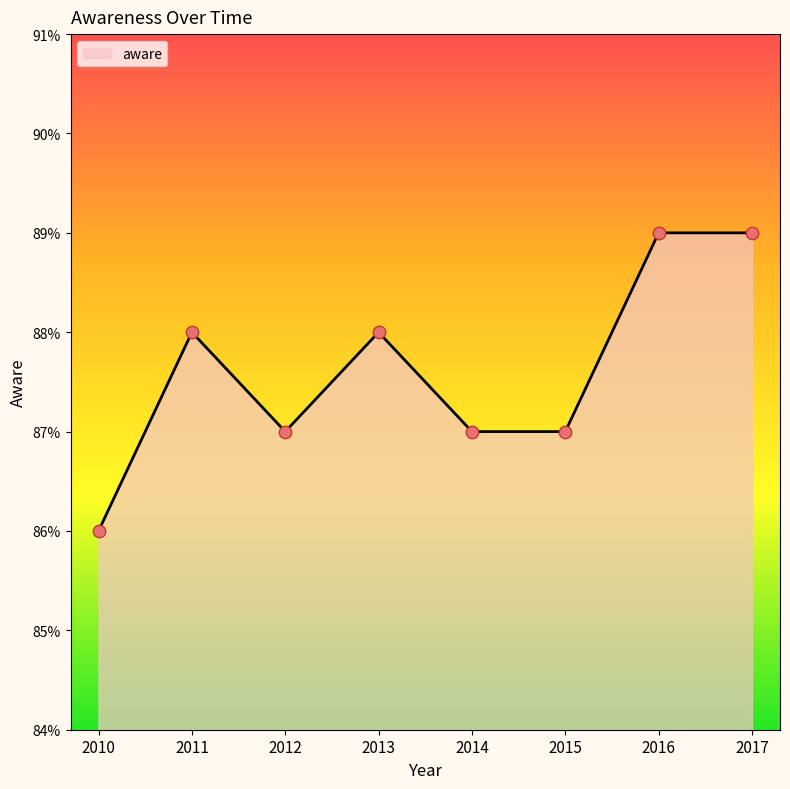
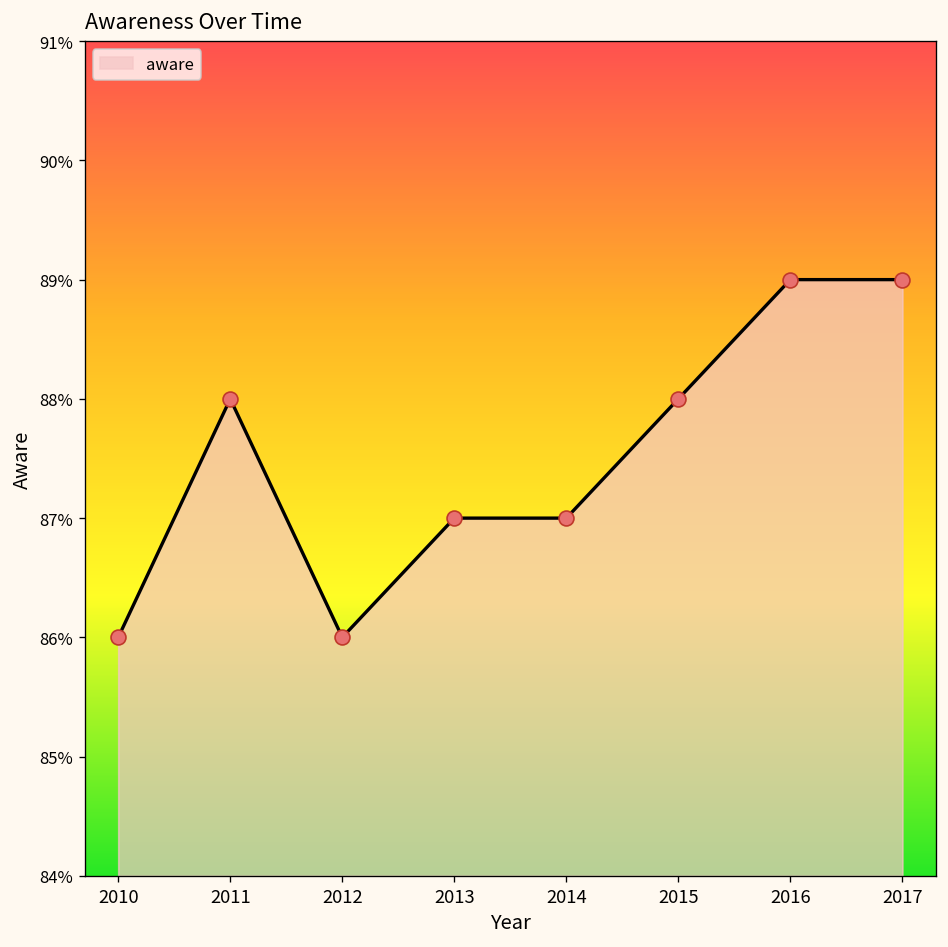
2012: 87.0% -> 86.0%
2013: 88.0% -> 87.0%
2015: 87.0% -> 88.0%
